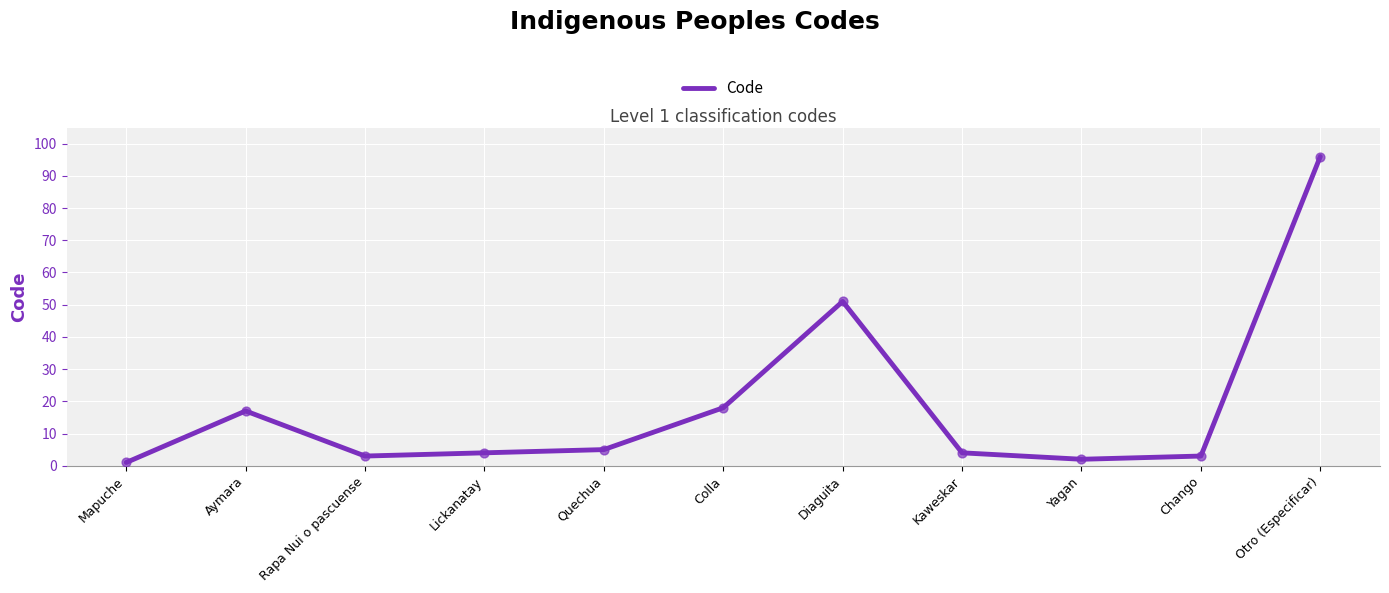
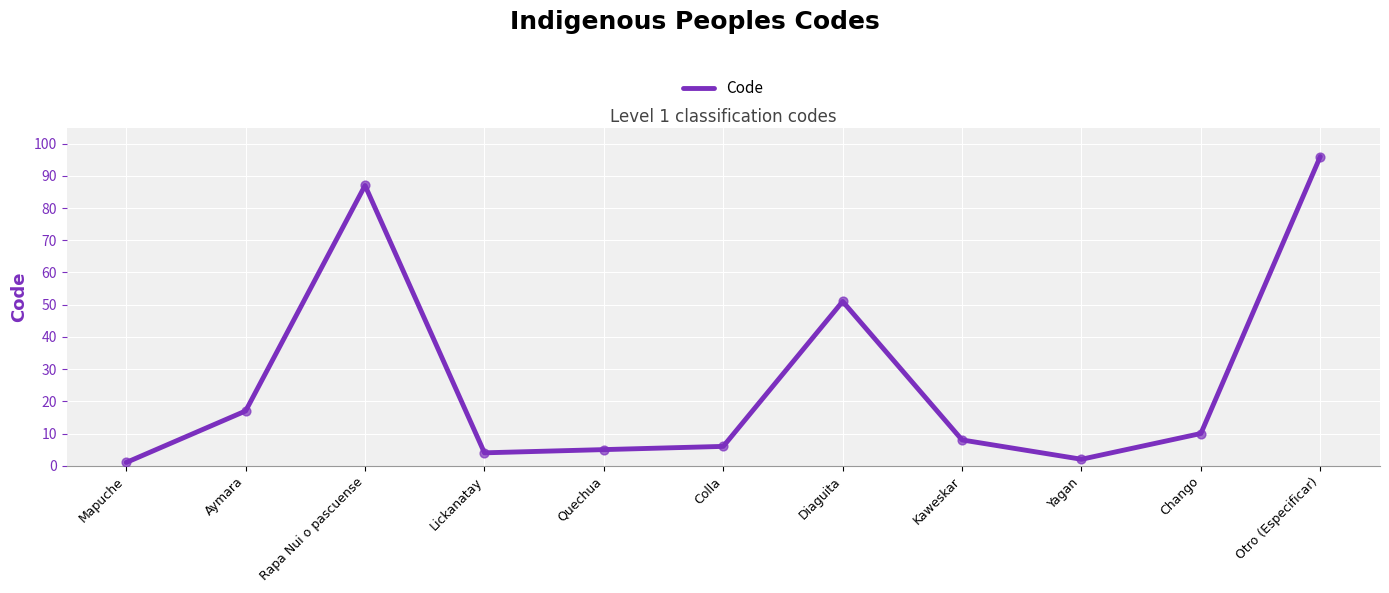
Rapa Nui o pascuense: 3 -> 87
Colla: 18 -> 6
Kaweskar: 4 -> 8
Chango: 3 -> 10
